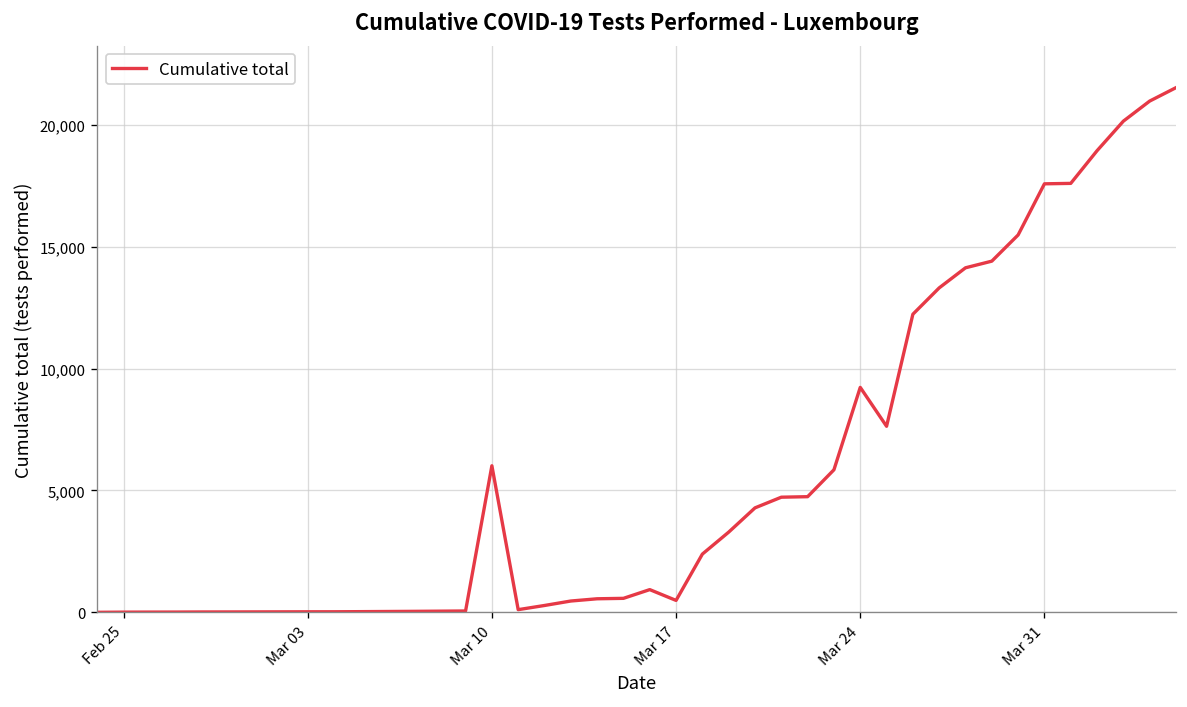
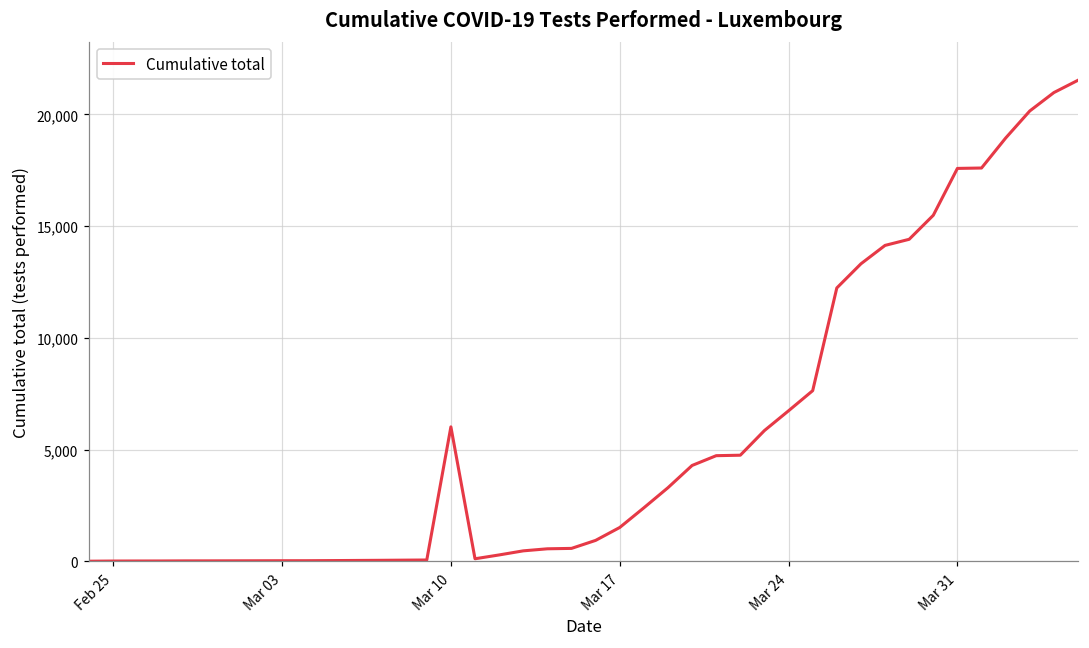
Mar 17: 500 -> 1,500
Mar 24: 9,200 -> 6,700
